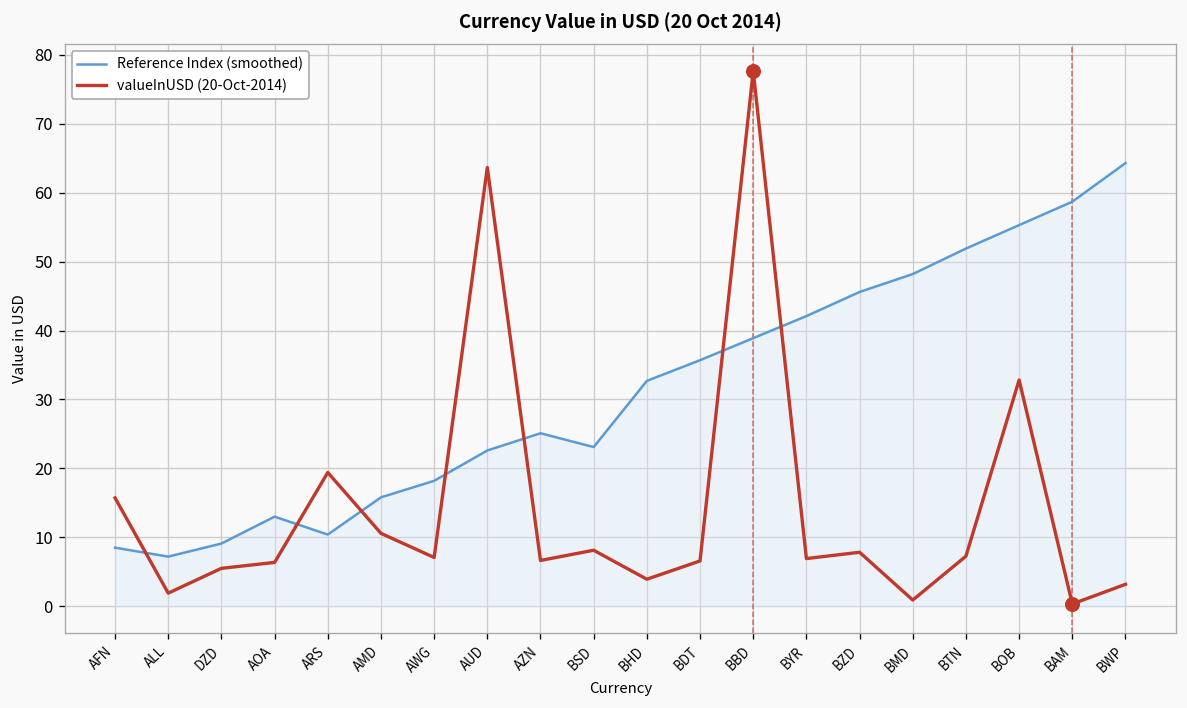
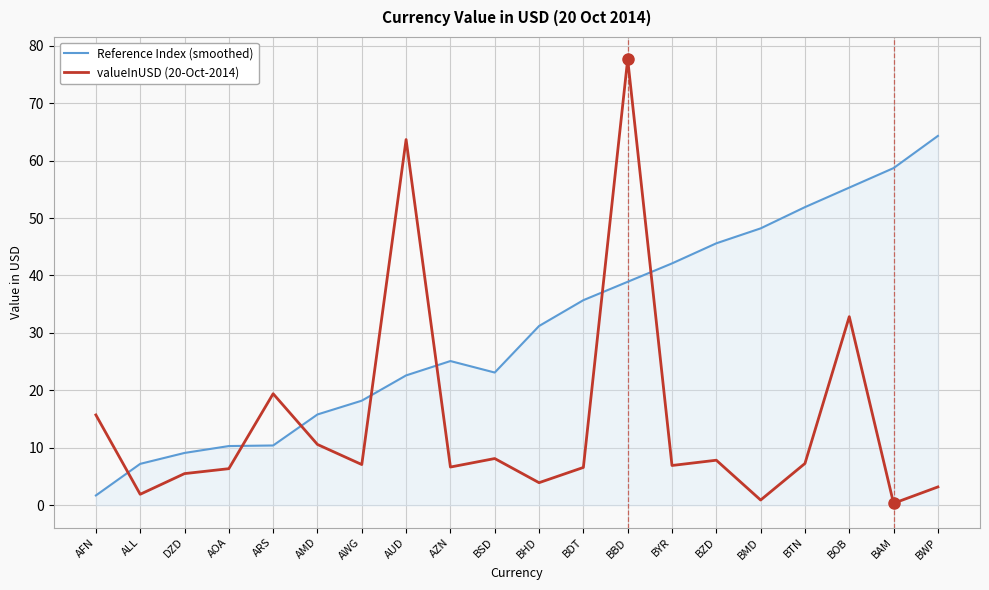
Reference Index (smoothed), AFN: 9 -> 2
Reference Index (smoothed), AOA: 13 -> 10
Reference Index (smoothed), BHD: 33 -> 31
